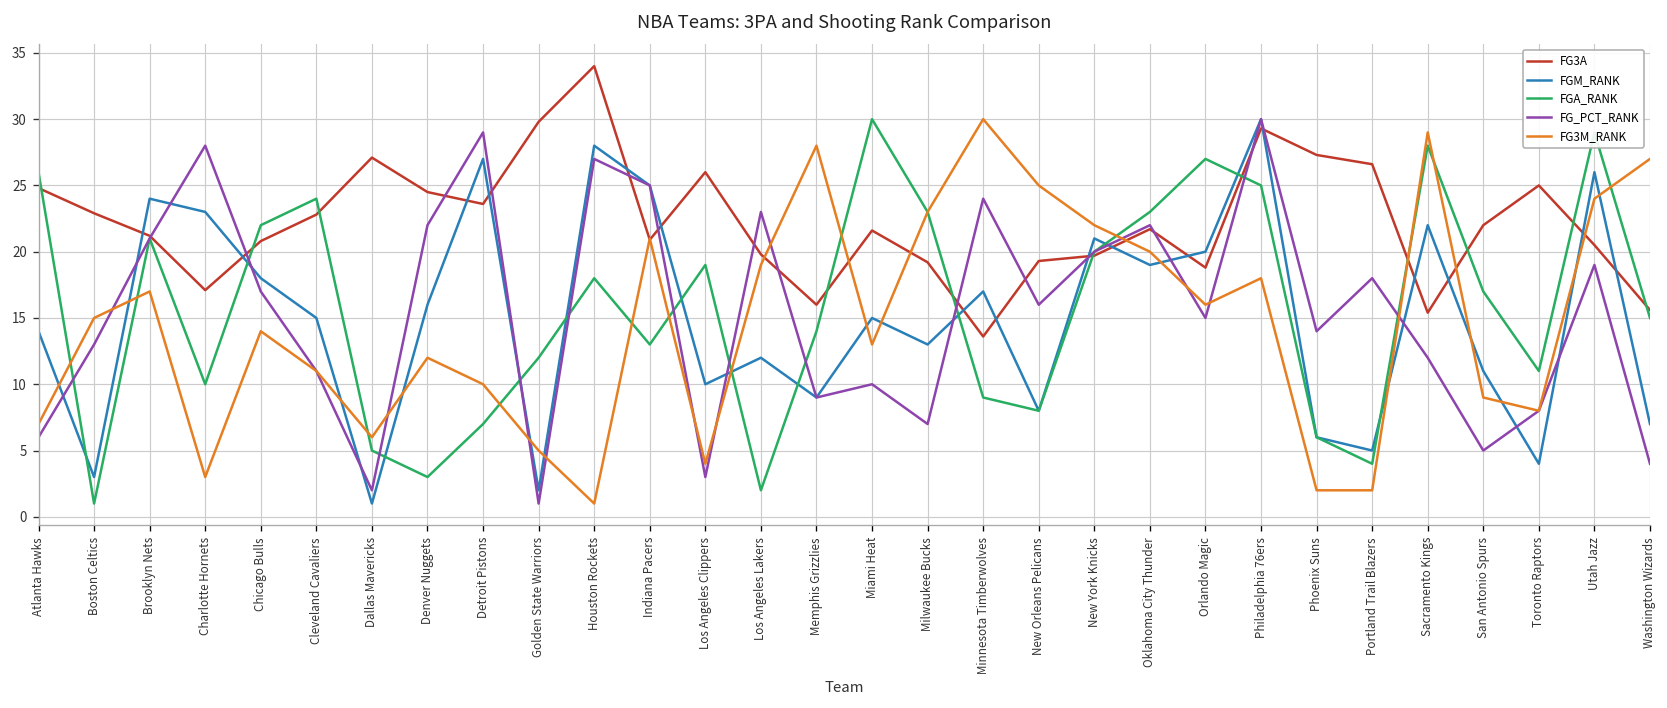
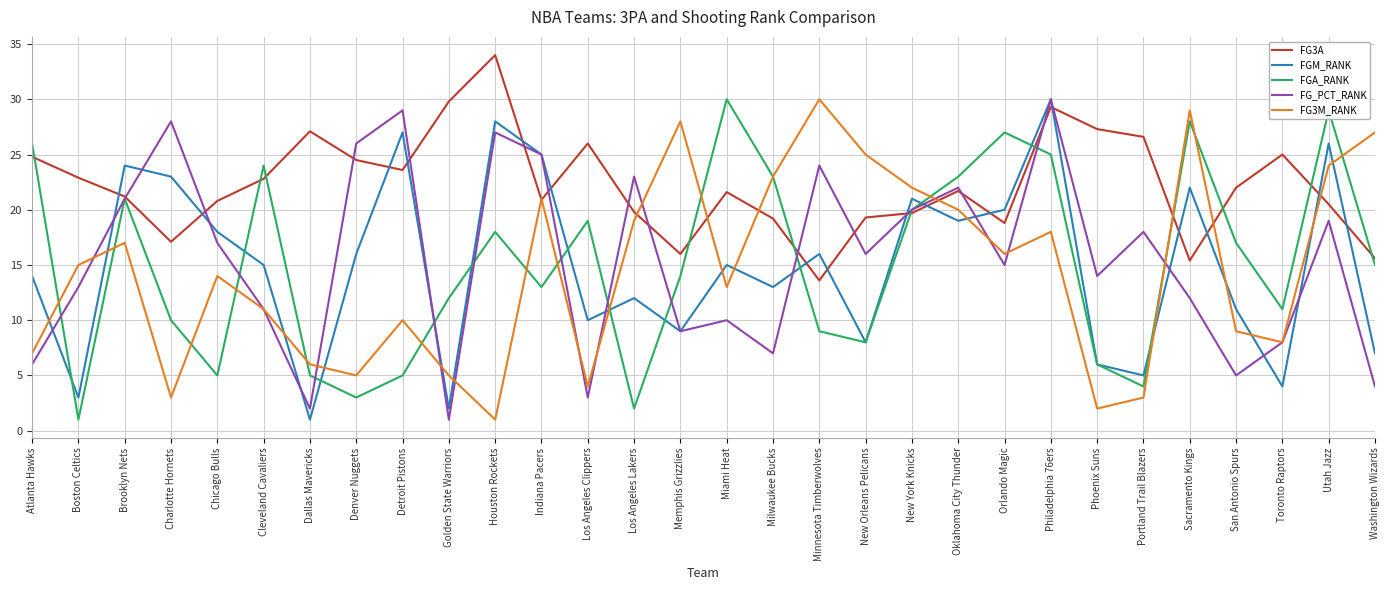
FGA_RANK, Chicago Bulls: 22 -> 5
FG_PCT_RANK, Denver Nuggets: 22 -> 26
FG3M_RANK, Denver Nuggets: 12 -> 5
FGA_RANK, Detroit Pistons: 7 -> 5
FGM_RANK, Minnesota Timberwolves: 17 -> 16
FG3M_RANK, Portland Trail Blazers: 2 -> 3
